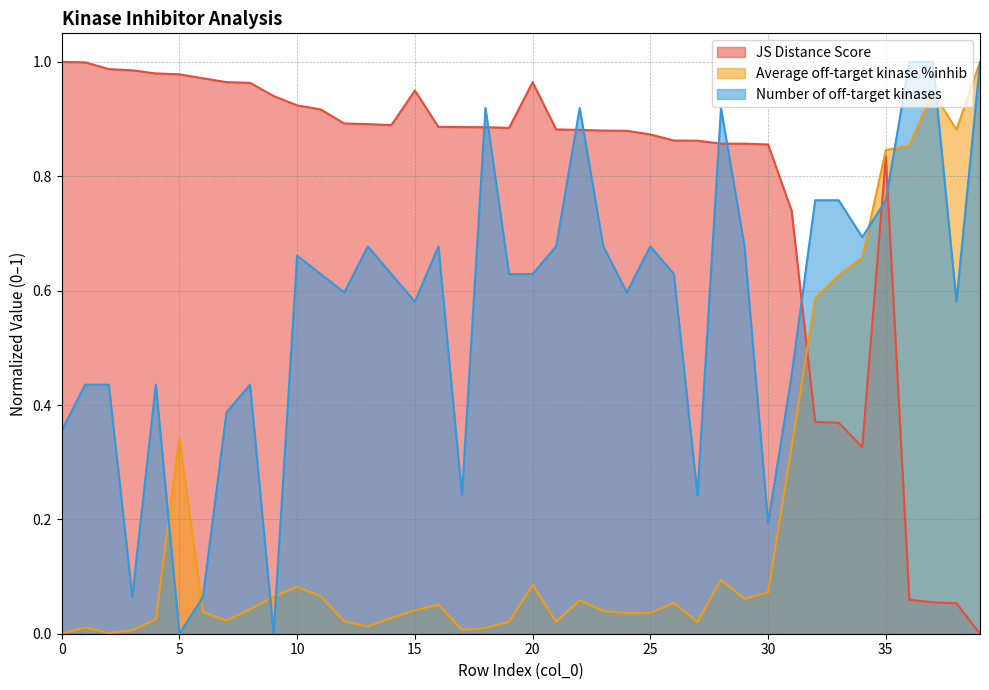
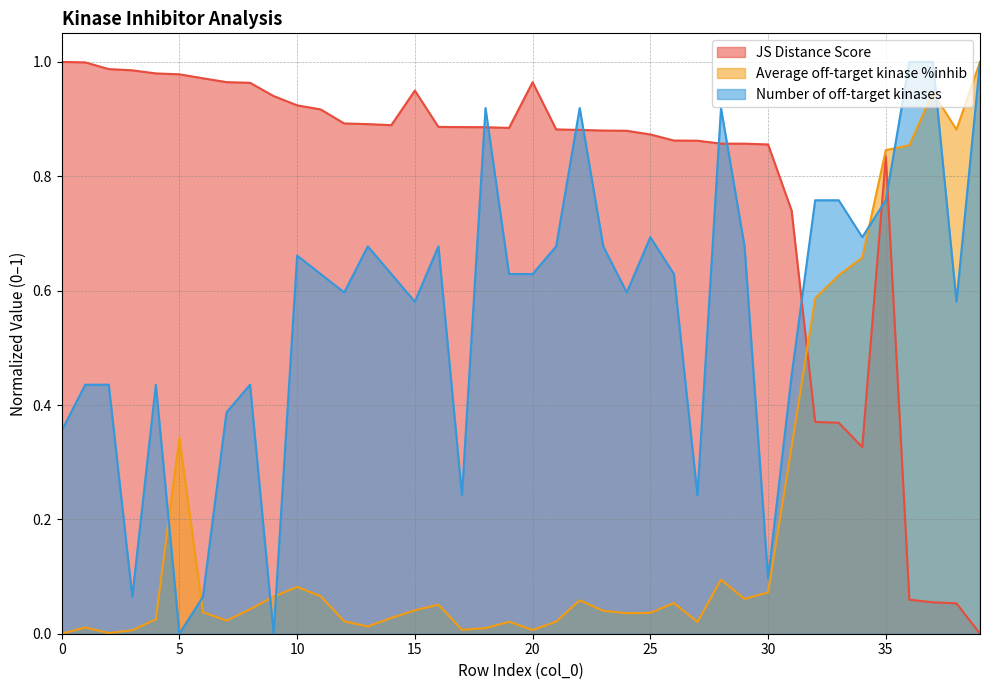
Average off-target kinase %inhib, 20: 0.09 -> 0.01
Number of off-target kinases, 25: 0.68 -> 0.69
Number of off-target kinases, 30: 0.19 -> 0.10
